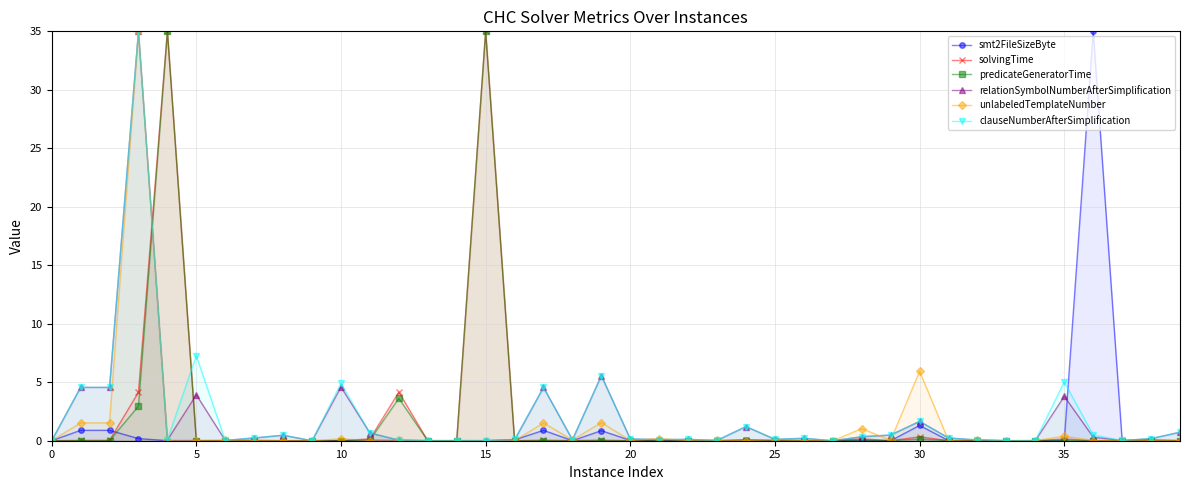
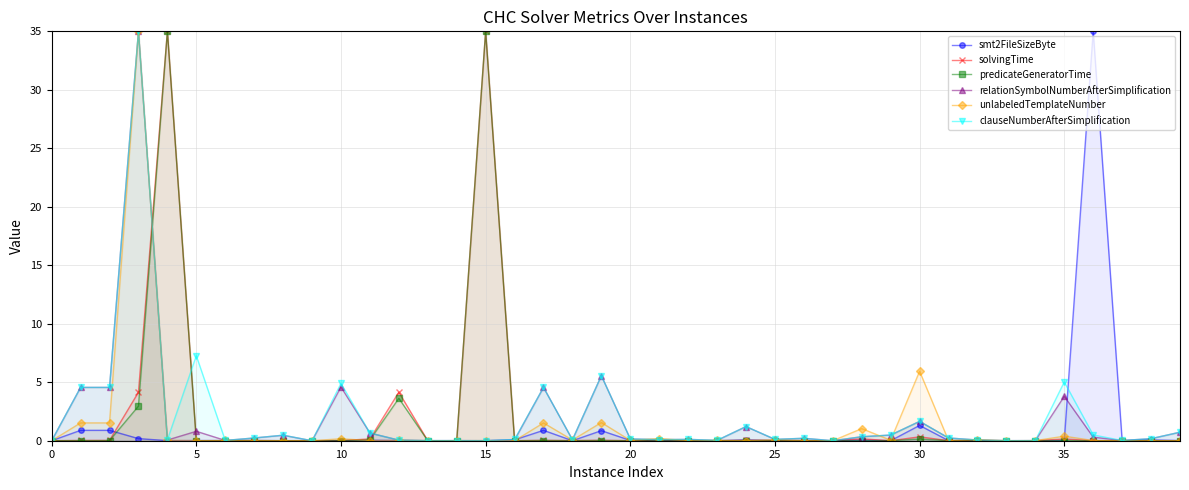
relationSymbolNumberAfterSimplification, 5: 3.9 -> 0.8
